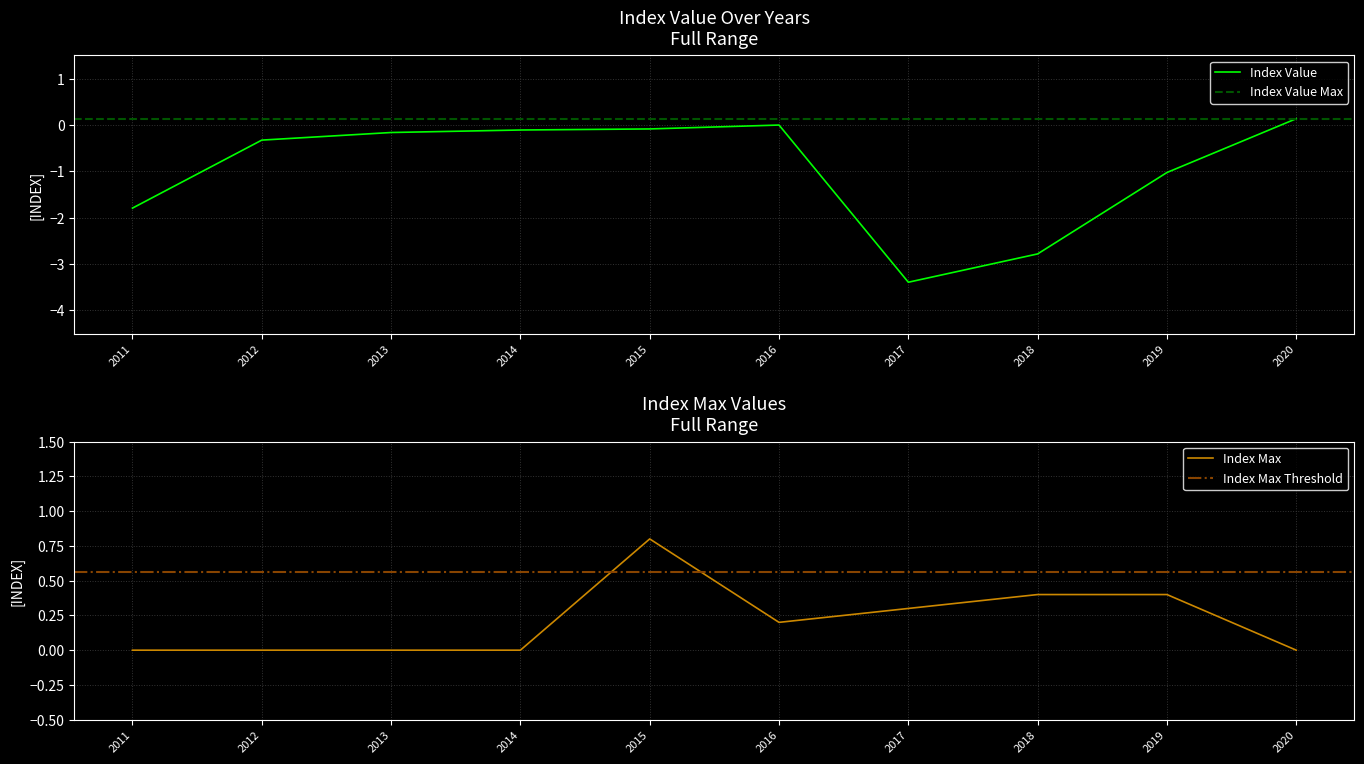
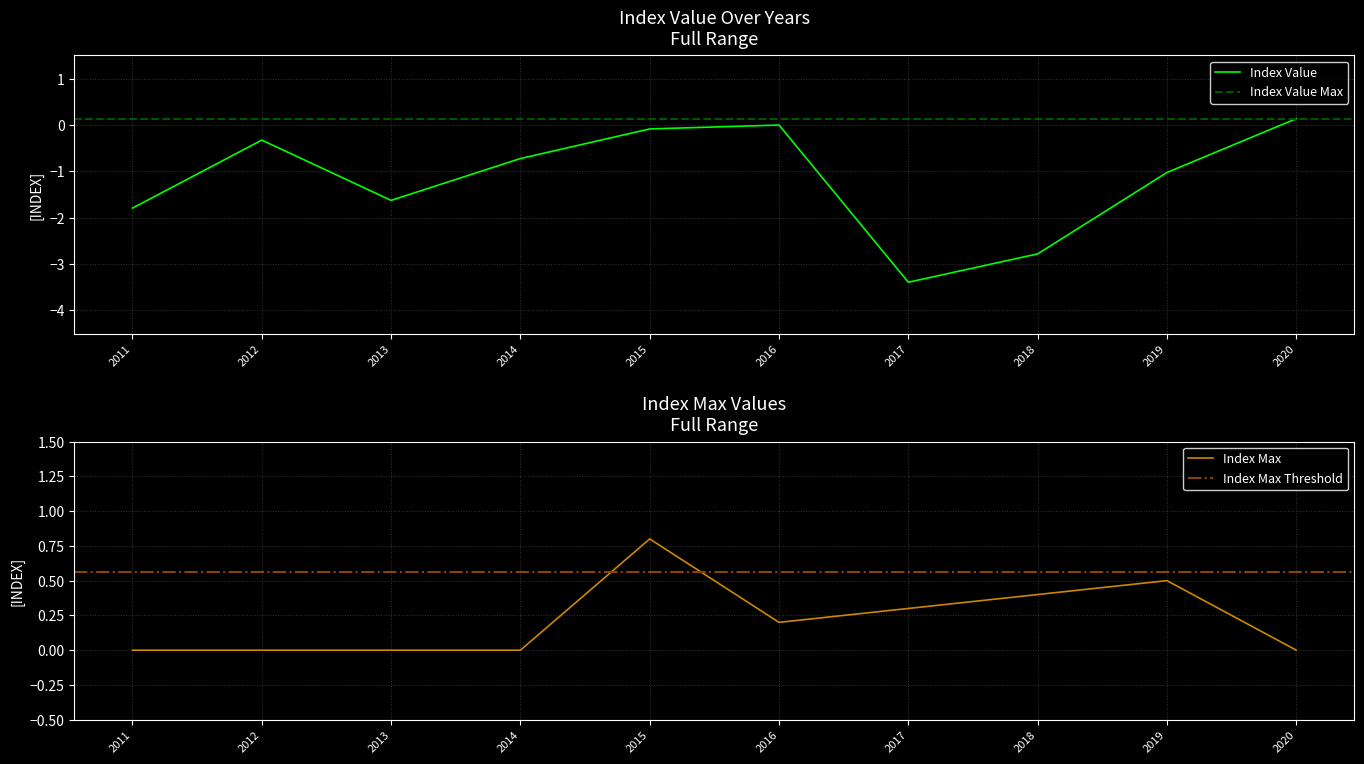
Index Value Over Years Full Range, 2013: -0.2 -> -1.6
Index Value Over Years Full Range, 2014: -0.1 -> -0.7
Index Max Values Full Range, 2019: 0.4 -> 0.5
